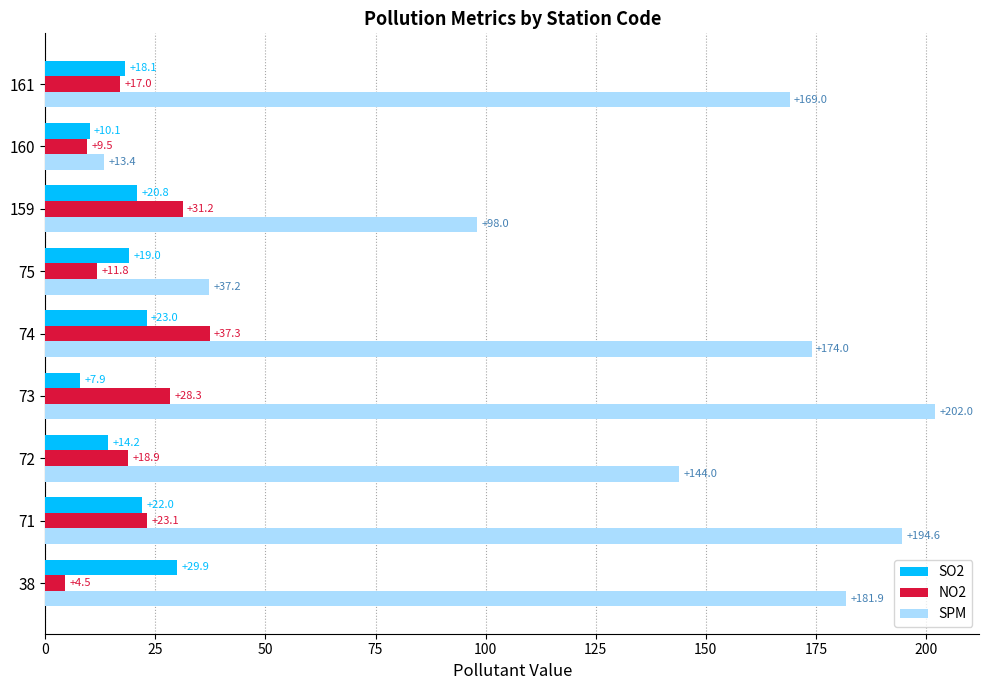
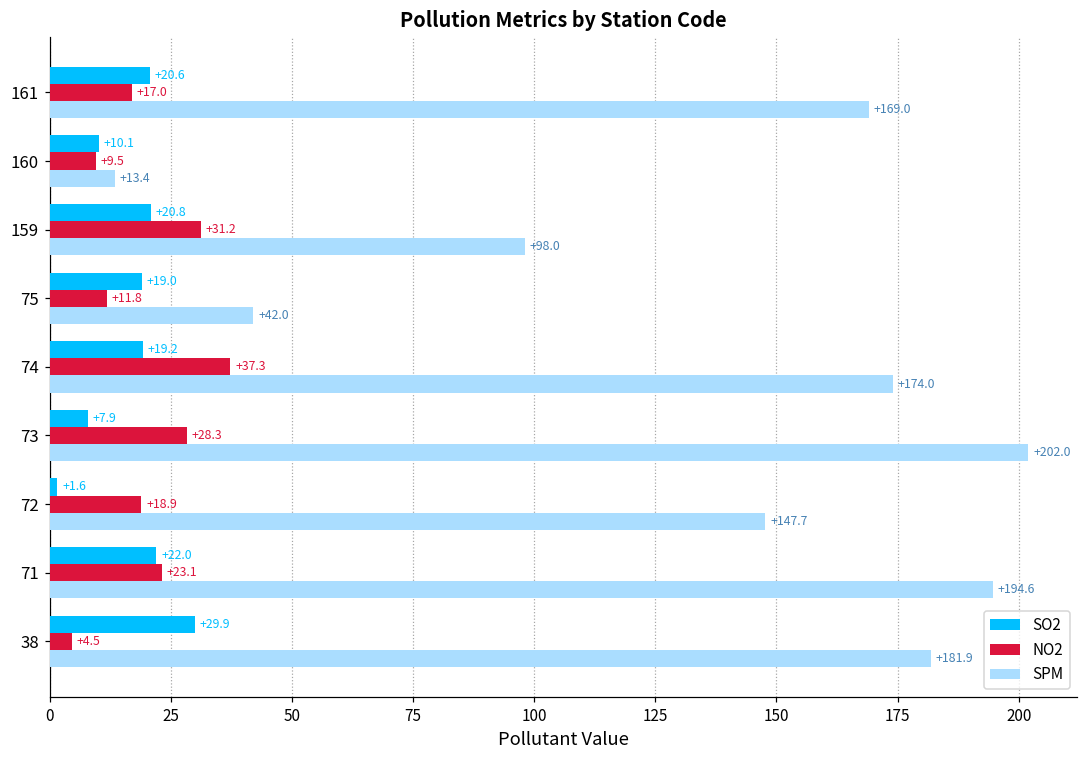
SO2, 161: +18.1 -> +20.6
SPM, 75: +37.2 -> +42.0
SO2, 74: +23.0 -> +19.2
SO2, 72: +14.2 -> +1.6
SPM, 72: +144.0 -> +147.7
